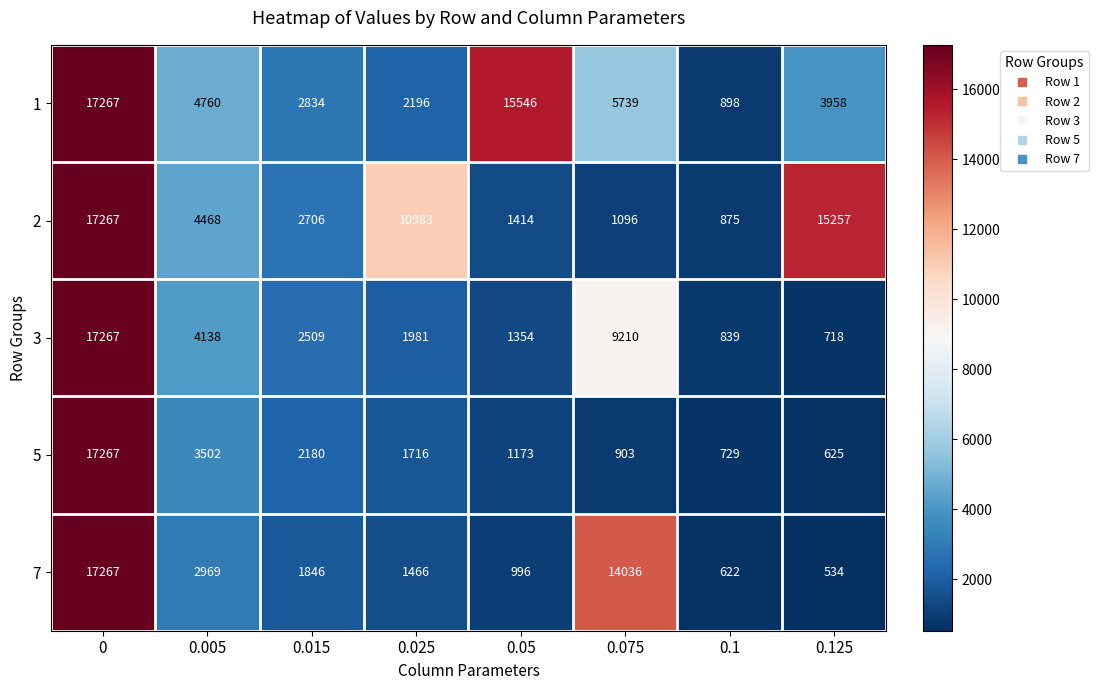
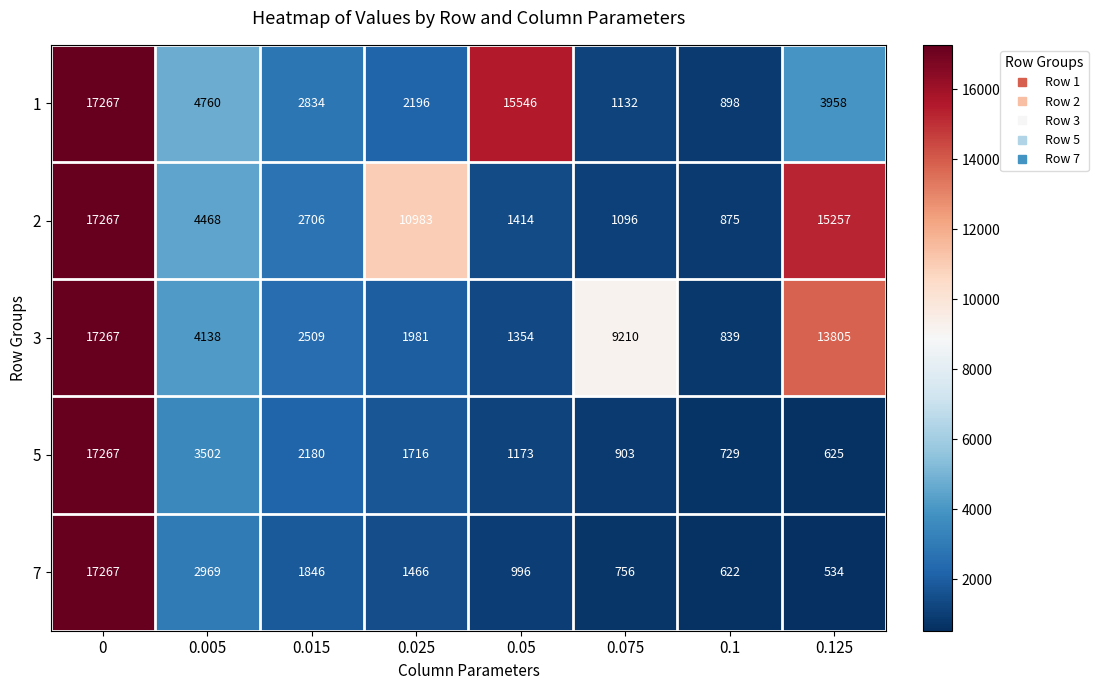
1, 0.075: 5739 -> 1132
3, 0.125: 718 -> 13805
7, 0.075: 14036 -> 756
